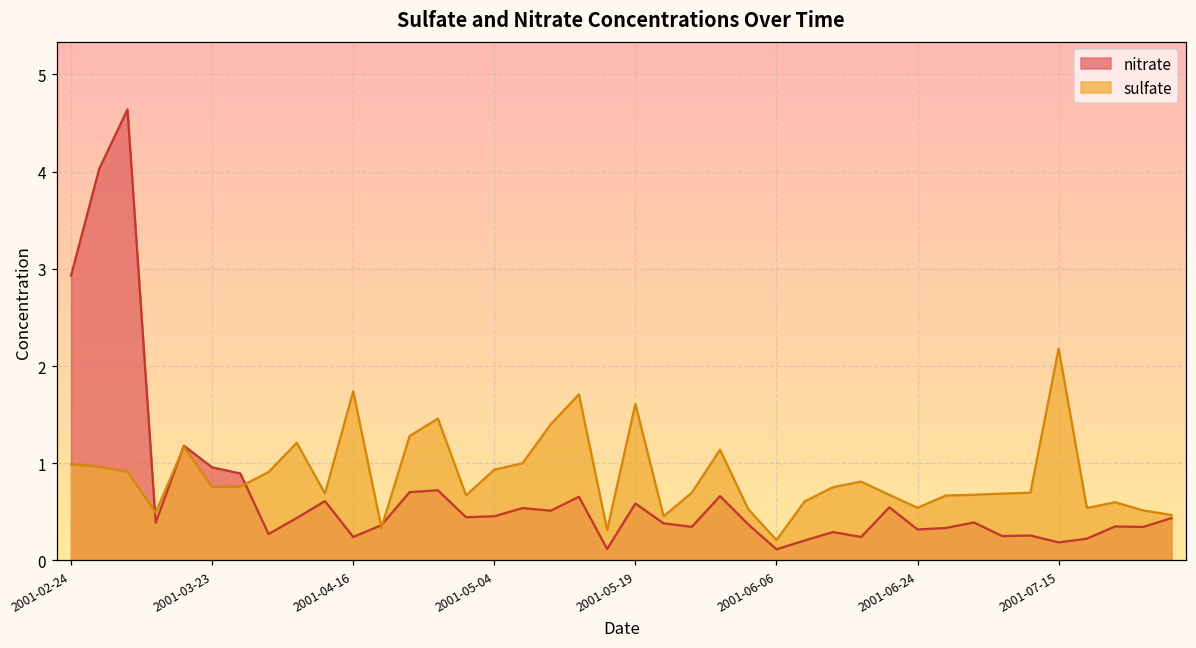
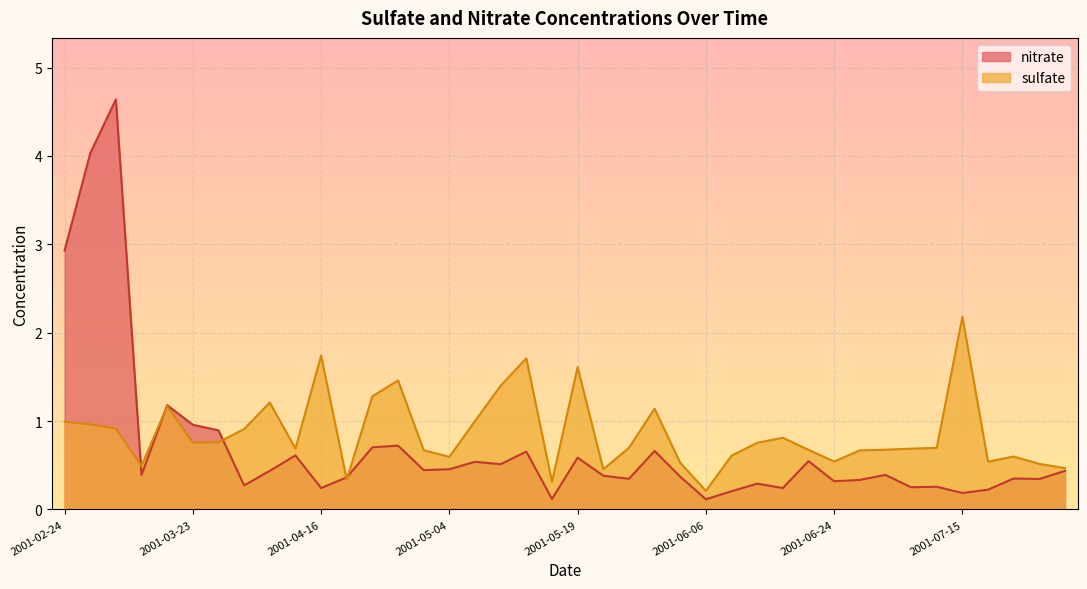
sulfate, 2001-05-04: 0.9 -> 0.6
